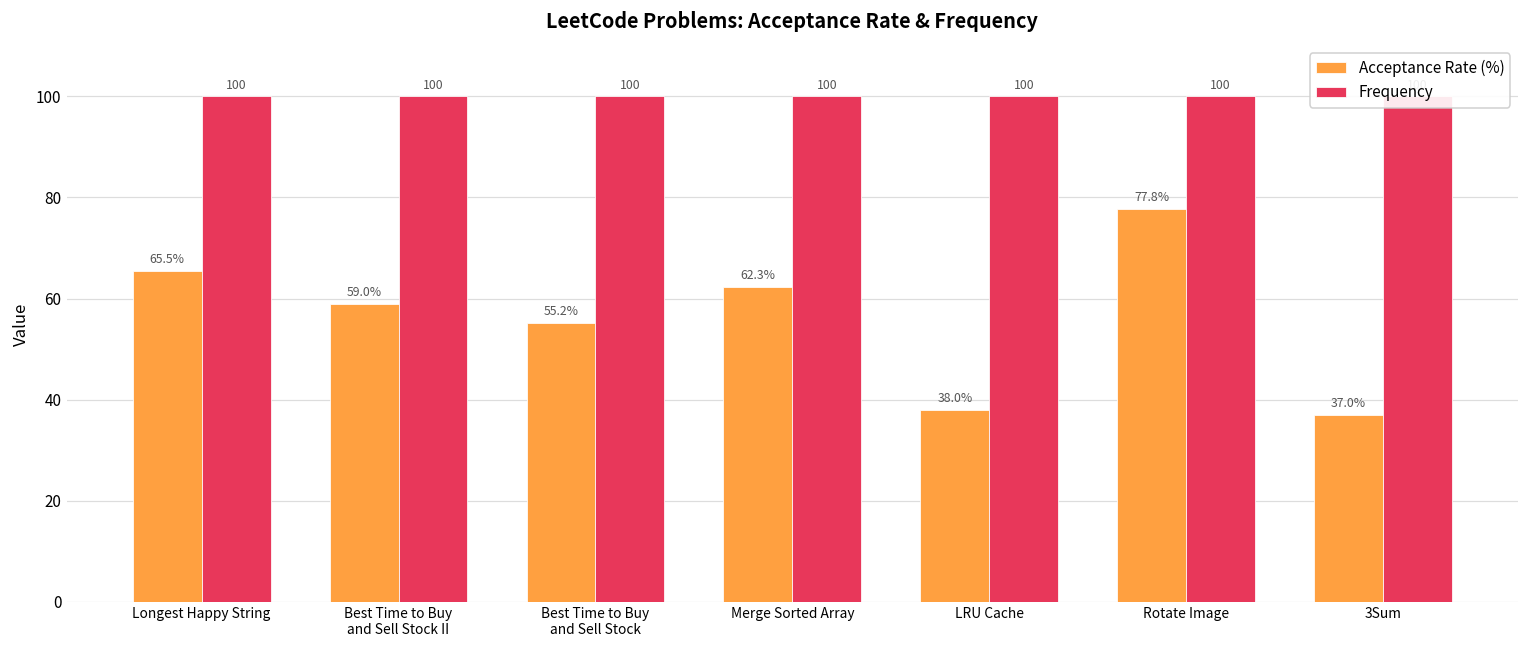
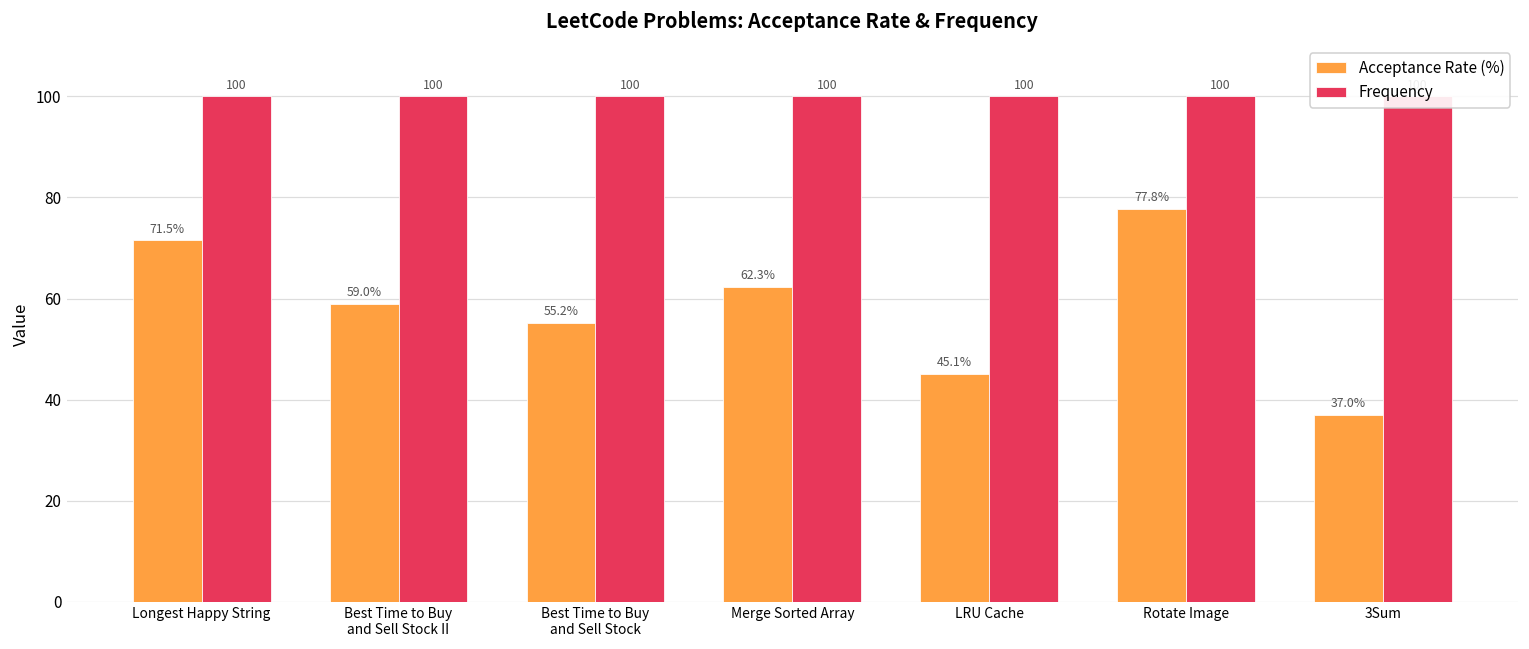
Acceptance Rate (%), Longest Happy String: 65.5% -> 71.5%
Acceptance Rate (%), LRU Cache: 38.0% -> 45.1%
